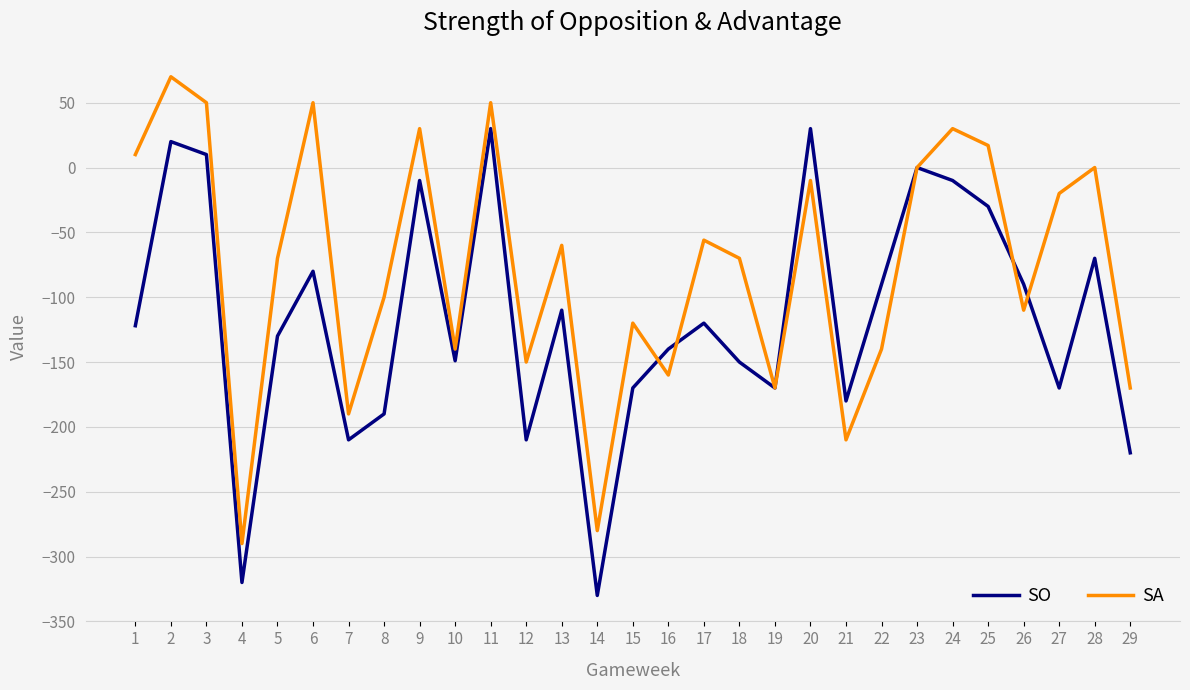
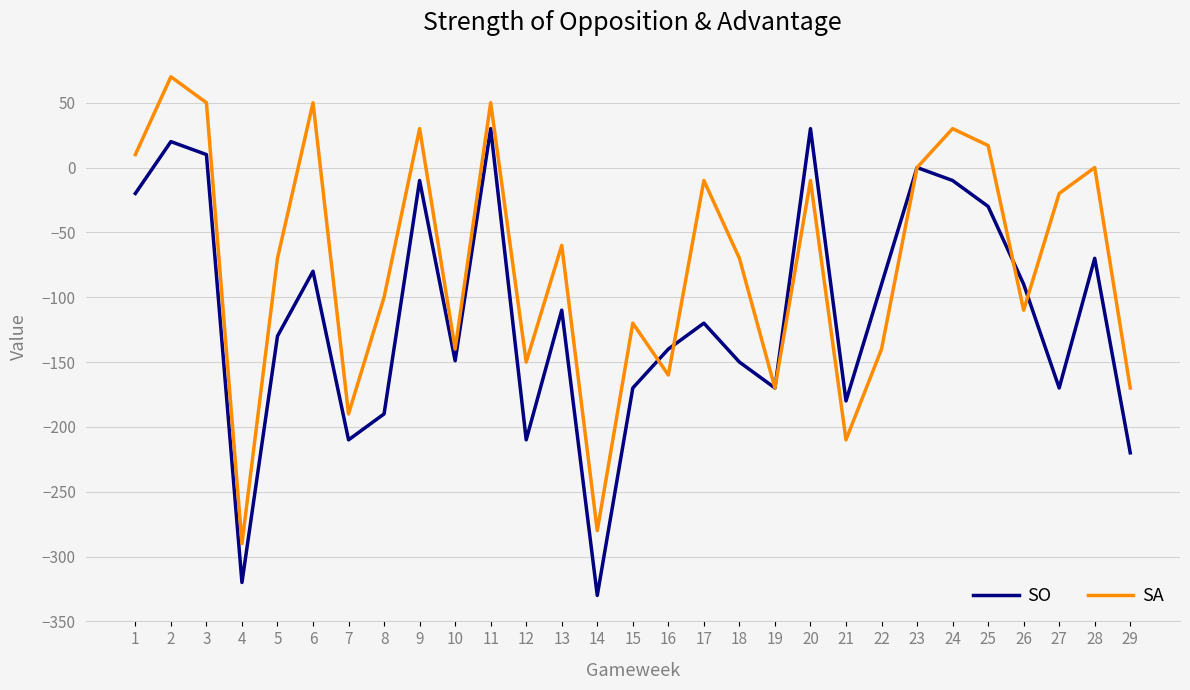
SO, 1: -122 -> -20
SA, 17: -56 -> -10
